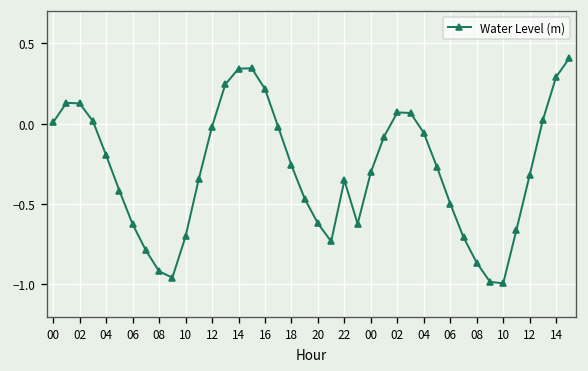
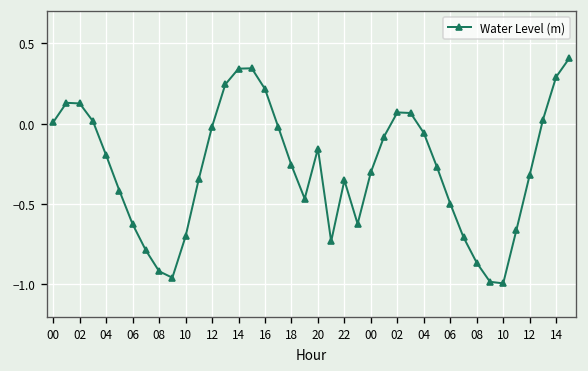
20: -0.62 -> -0.16
